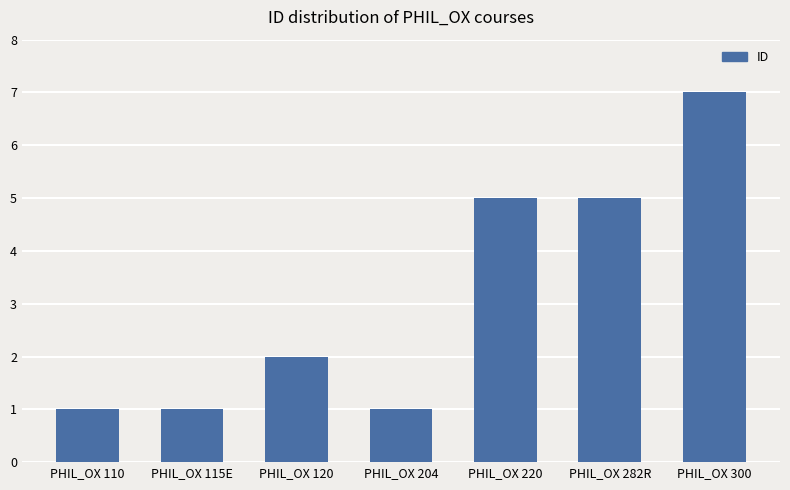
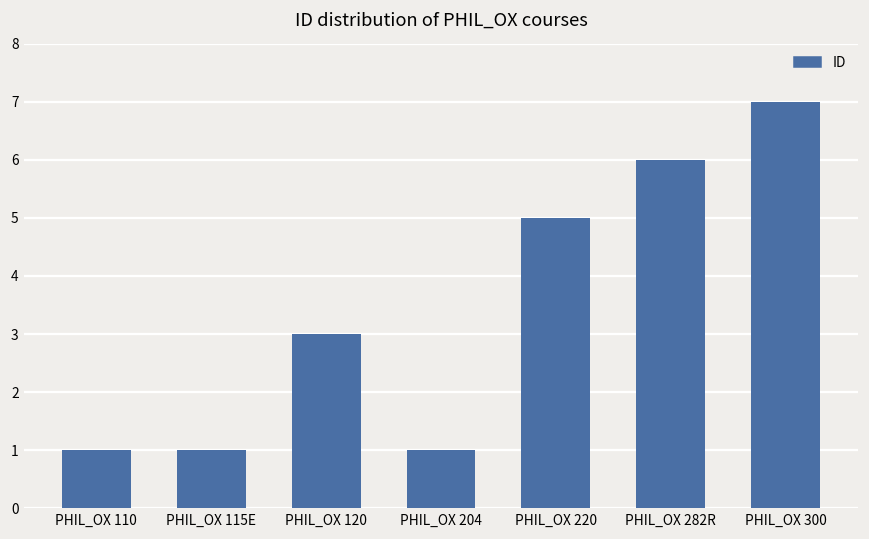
PHIL_OX 120: 2 -> 3
PHIL_OX 282R: 5 -> 6
